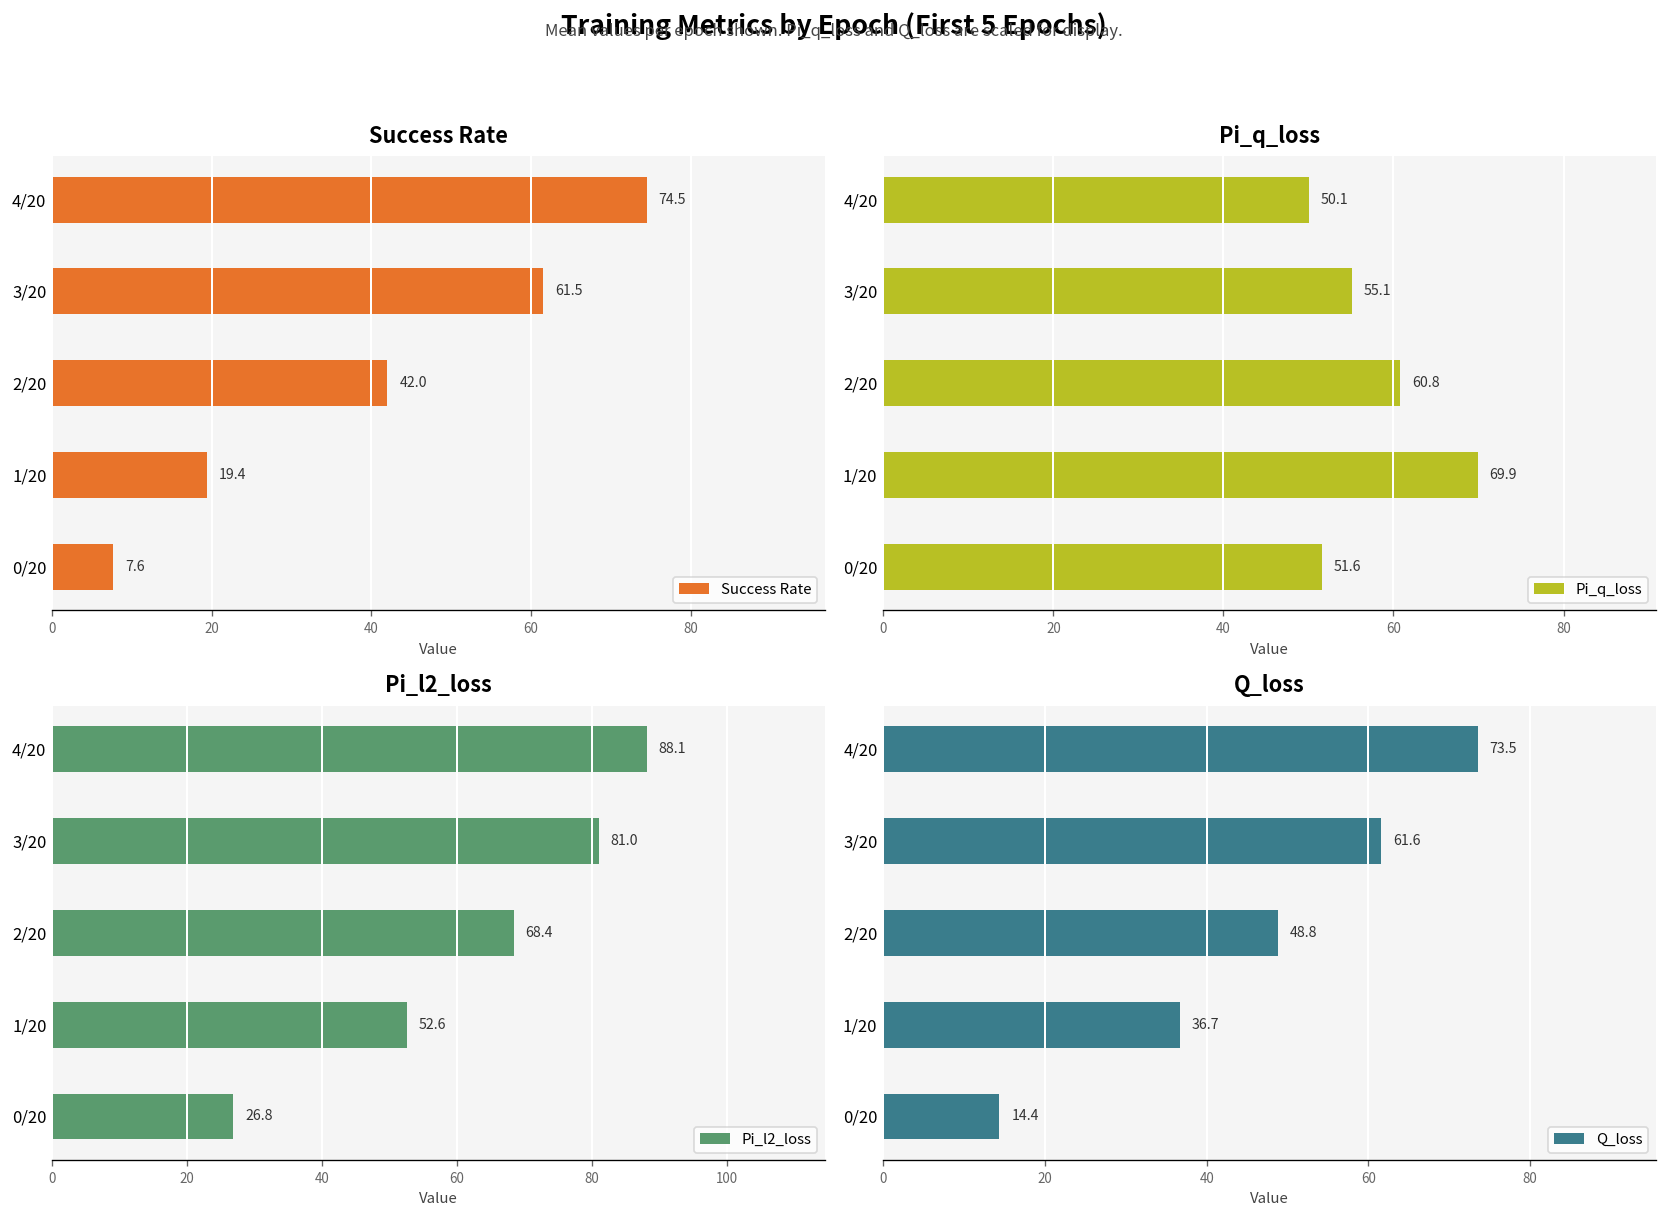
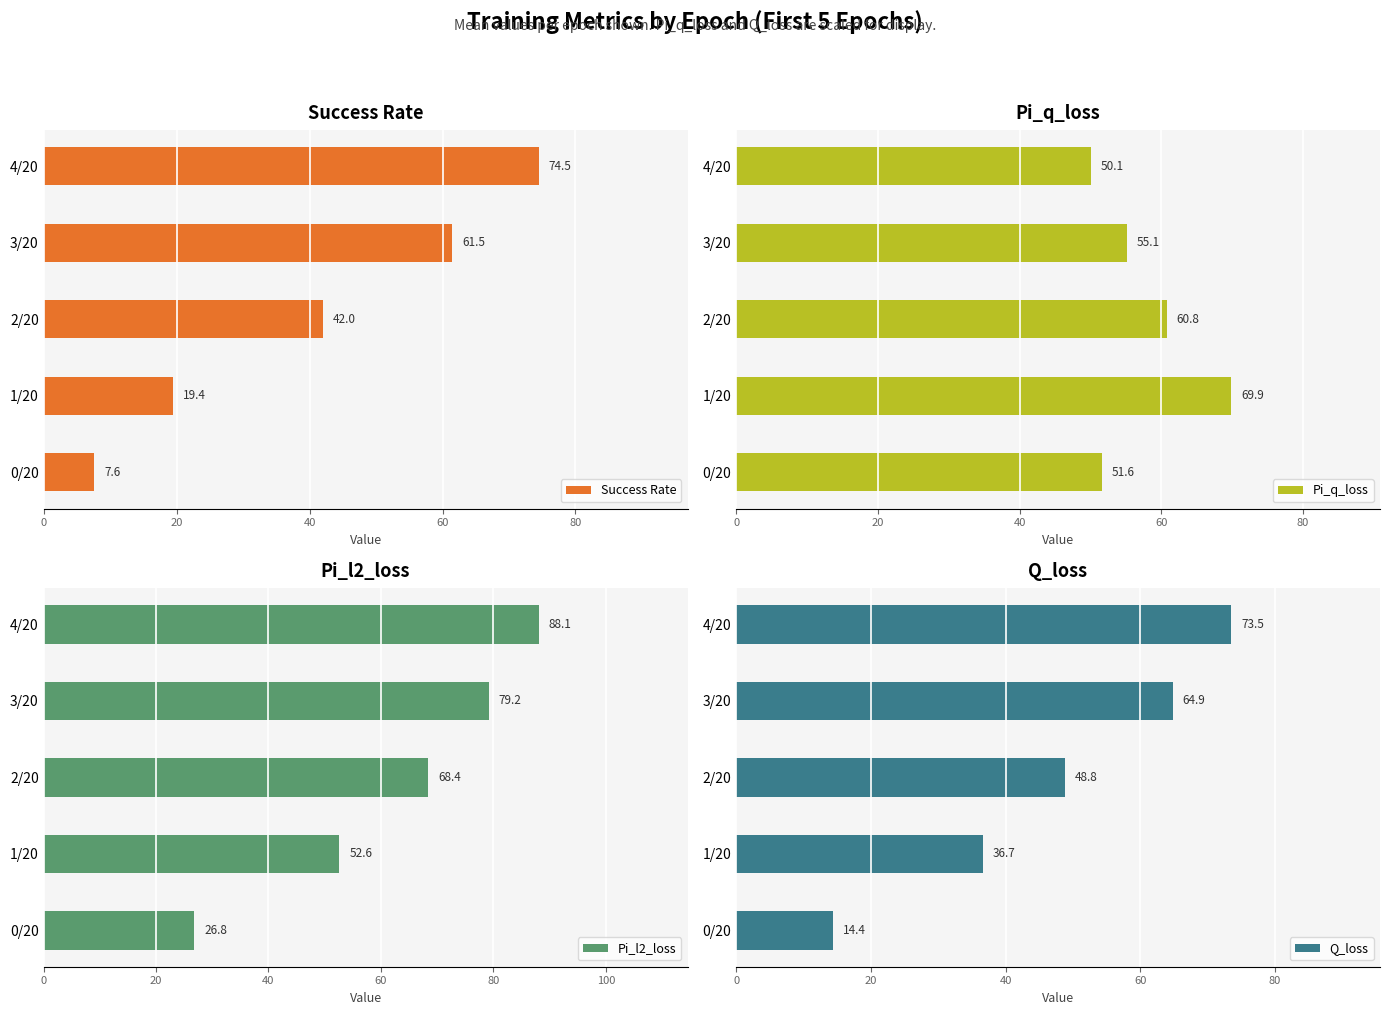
Pi_l2_loss, 3/20: 81.0 -> 79.2
Q_loss, 3/20: 61.6 -> 64.9
